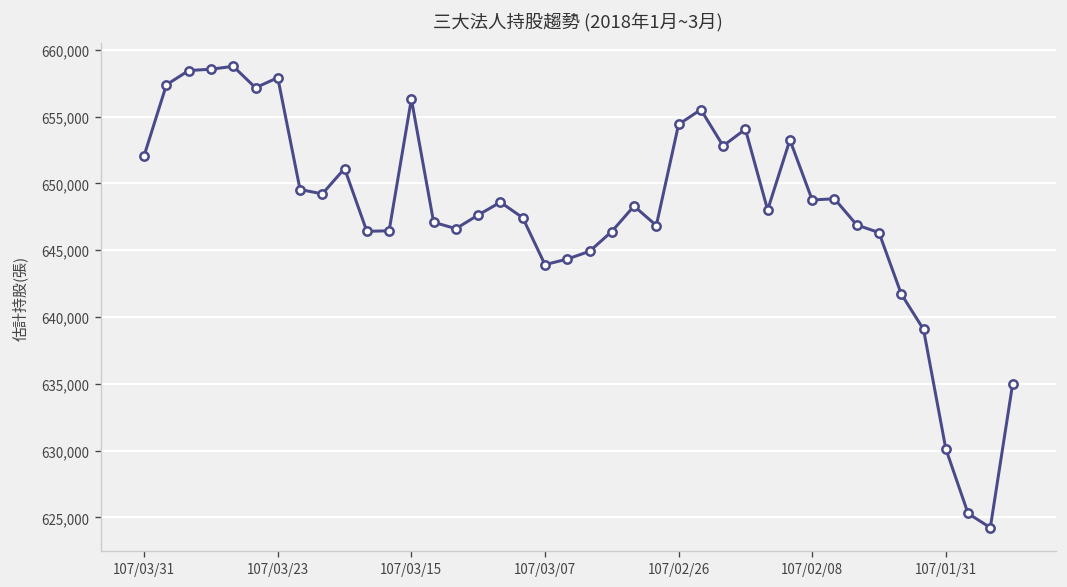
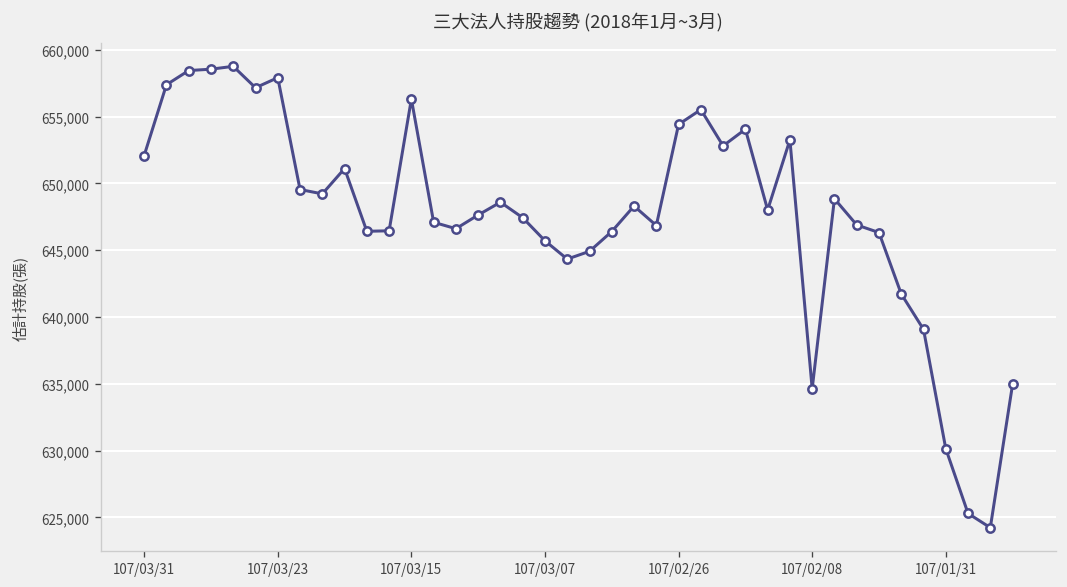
107/03/07: 643,900 -> 645,700
107/02/08: 648,800 -> 634,600
